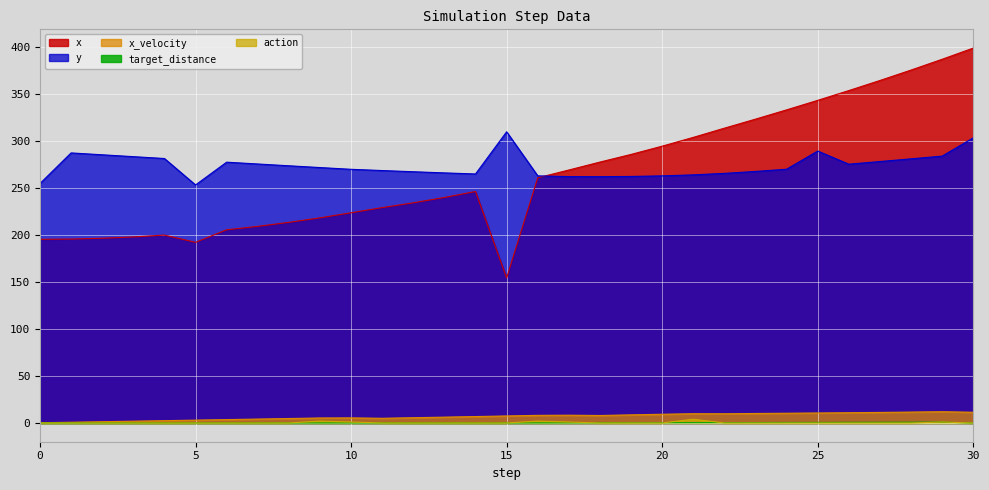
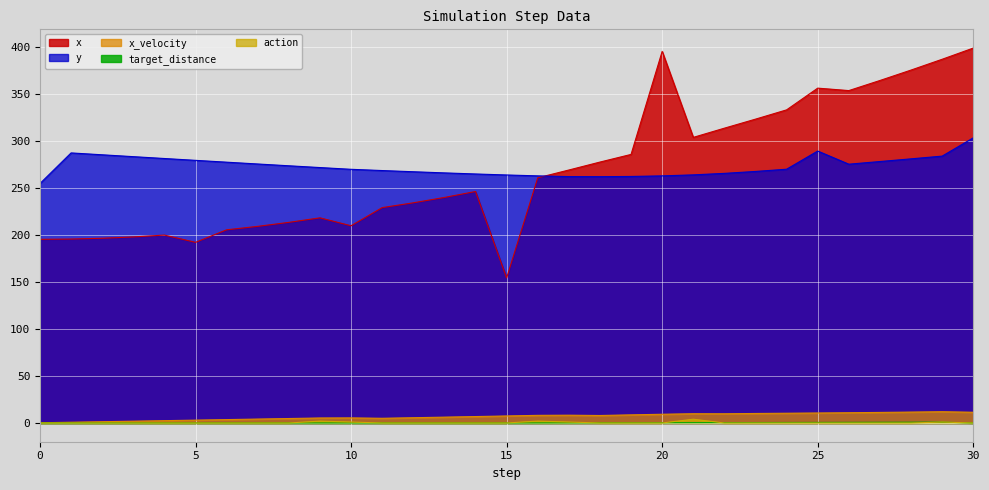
y, 5: 250 -> 280
x, 10: 220 -> 210
y, 15: 310 -> 260
x, 20: 290 -> 400
x, 25: 340 -> 360
